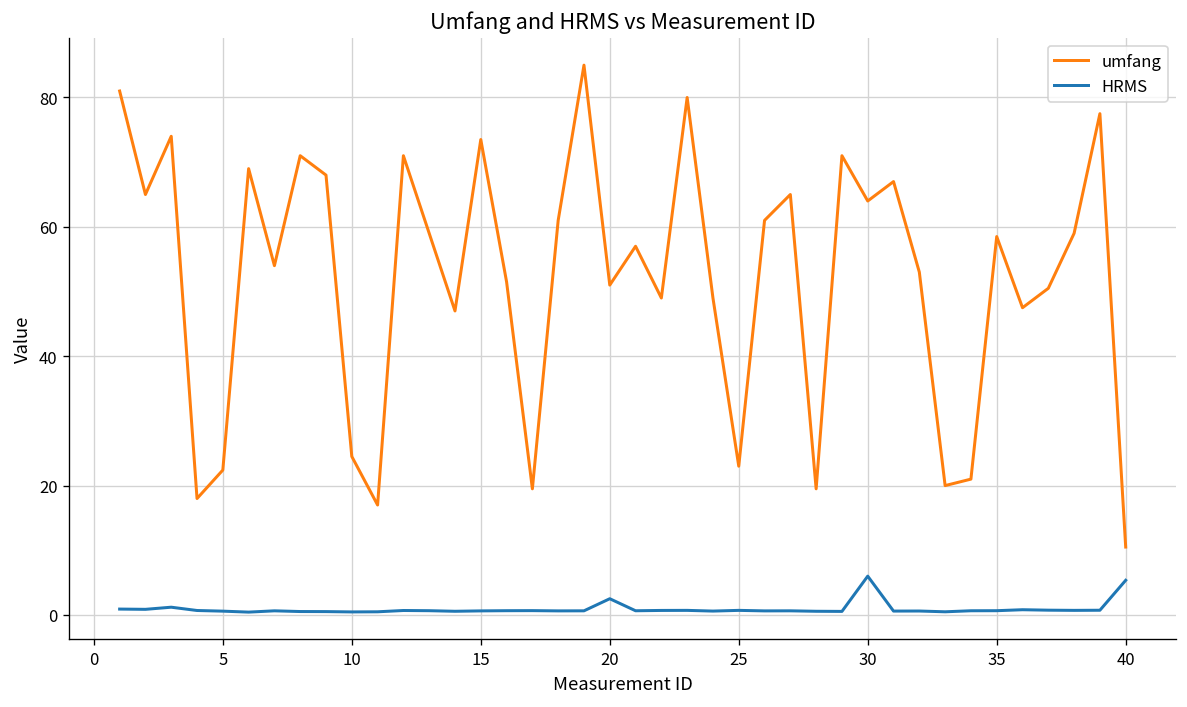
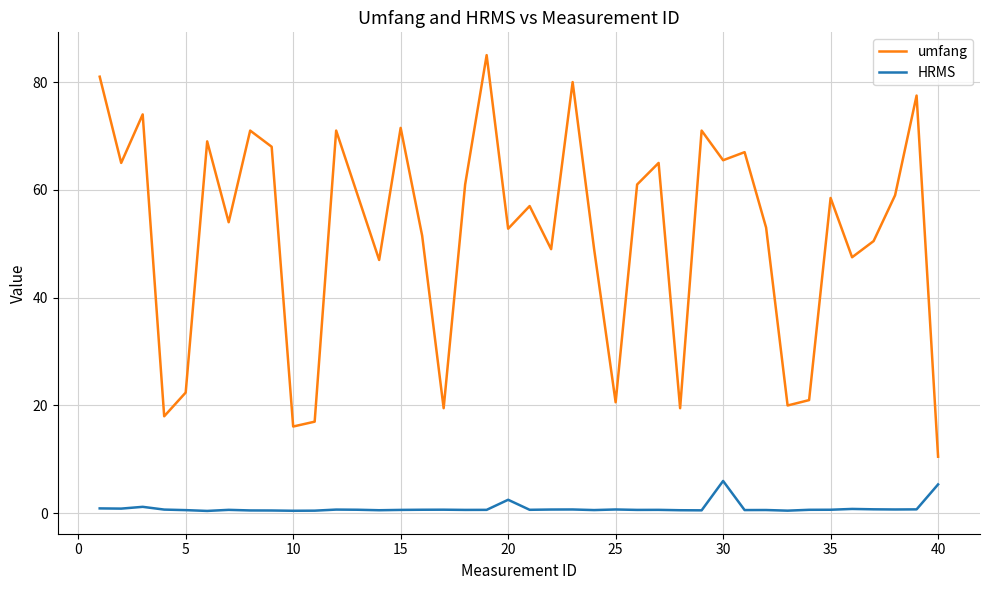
umfang, 10: 25 -> 16
umfang, 15: 74 -> 72
umfang, 20: 51 -> 53
umfang, 25: 23 -> 21
umfang, 30: 64 -> 66
